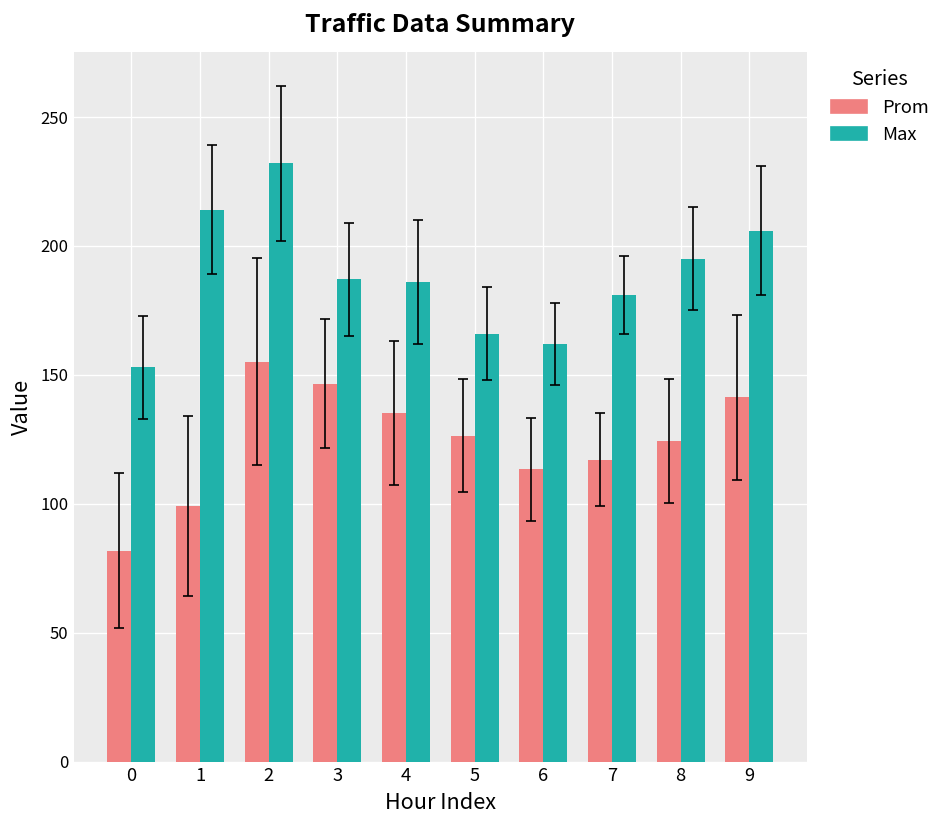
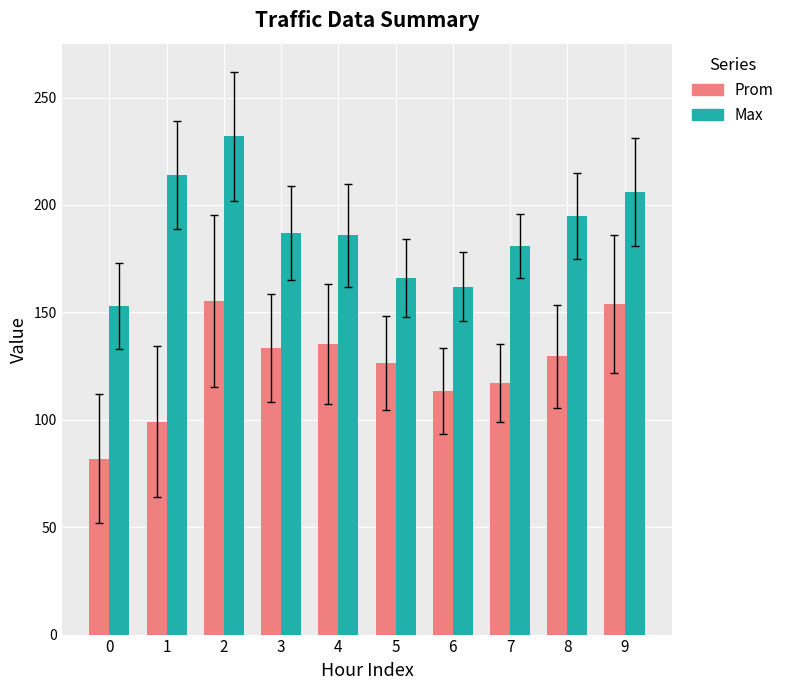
Prom, 3: 147 -> 134
Prom, 8: 124 -> 129
Prom, 9: 141 -> 154
